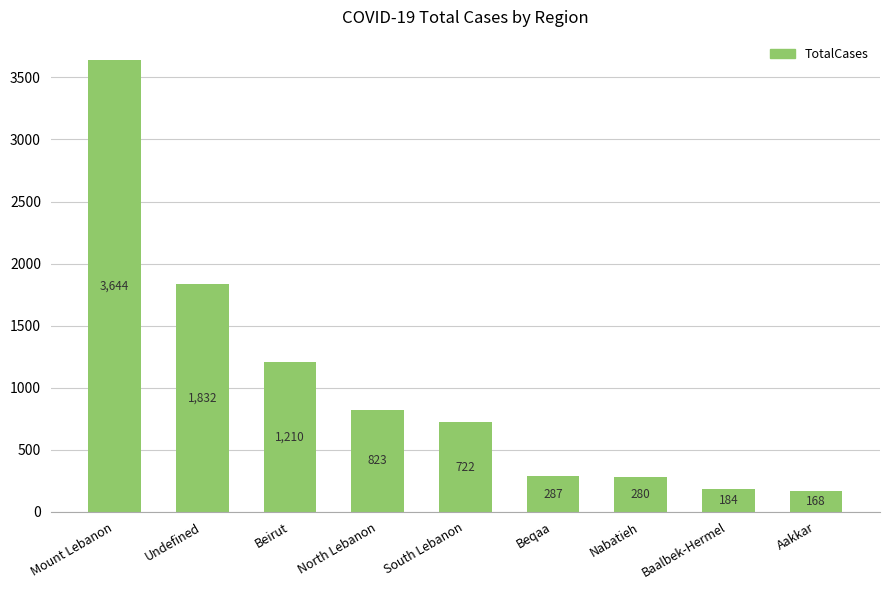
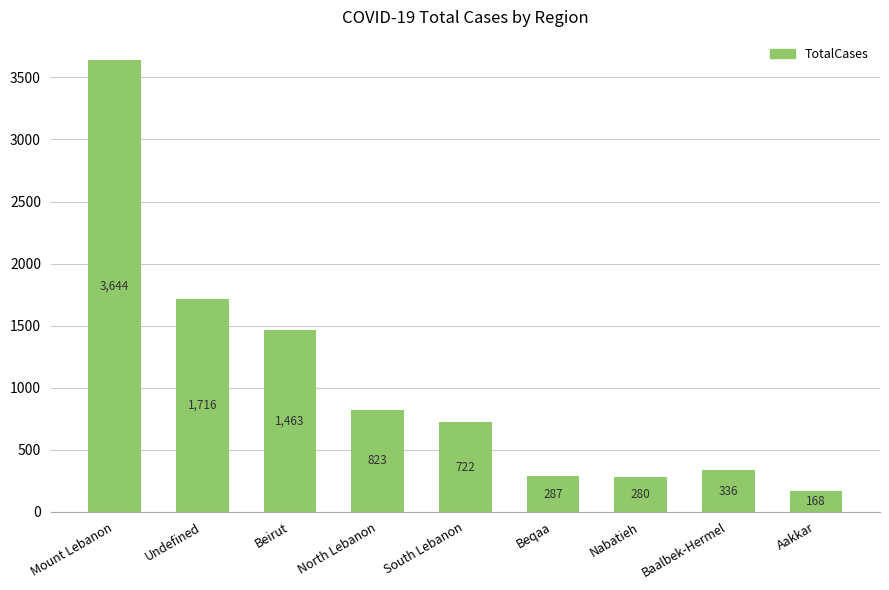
Undefined: 1,832 -> 1,716
Beirut: 1,210 -> 1,463
Baalbek-Hermel: 184 -> 336
